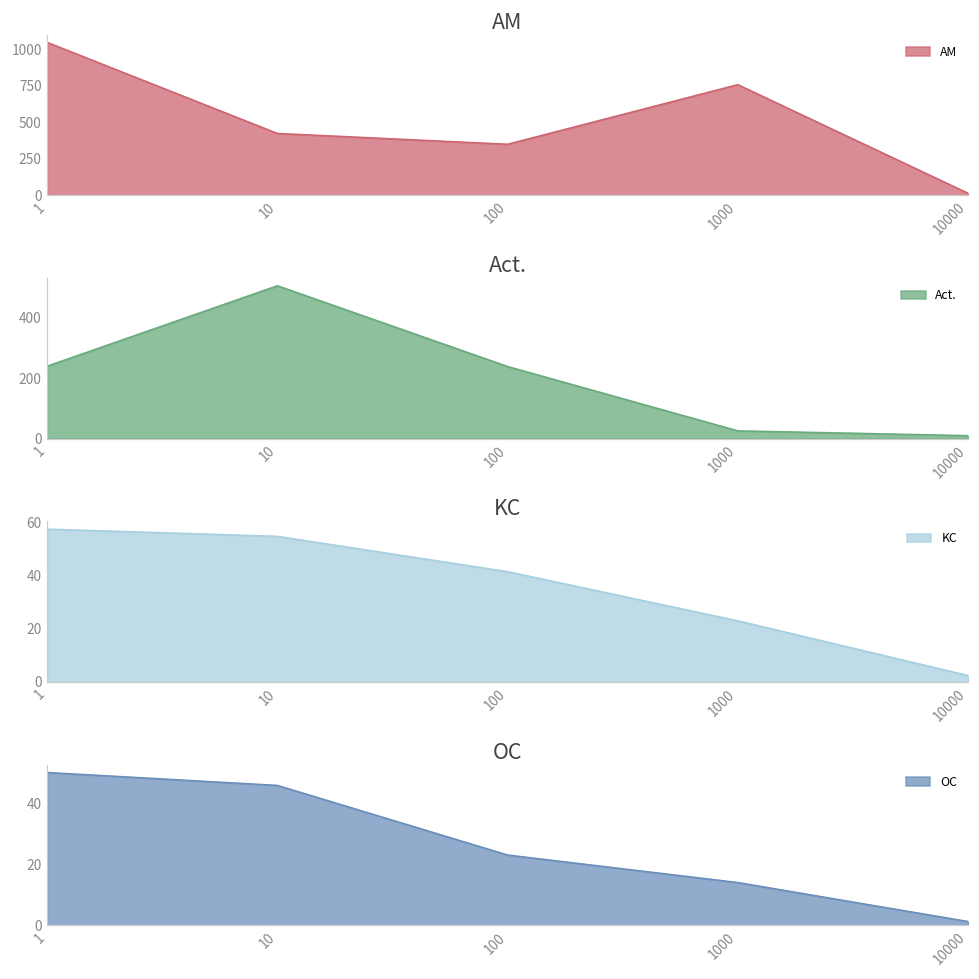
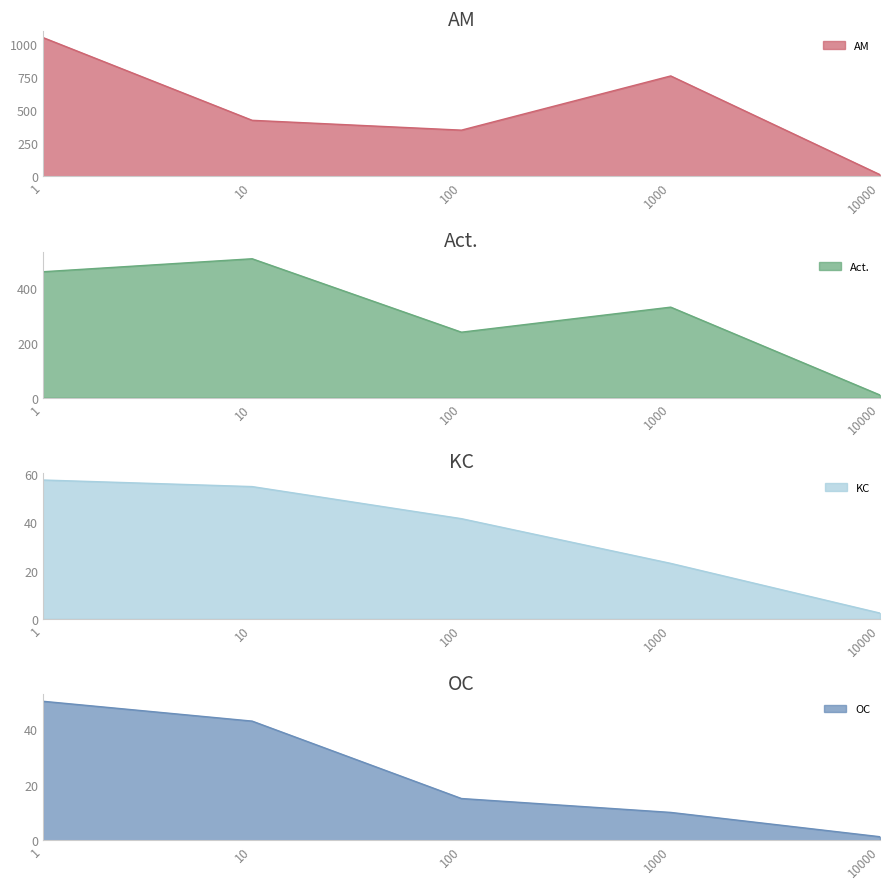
Act., 1: 240 -> 460
Act., 1000: 30 -> 330
OC, 10: 46 -> 43
OC, 100: 23 -> 15
OC, 1000: 14 -> 10
